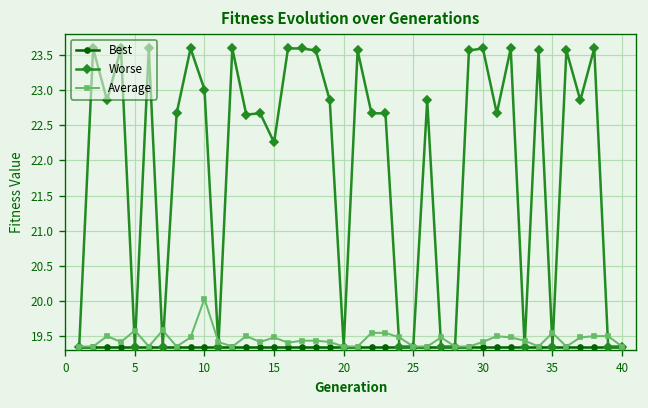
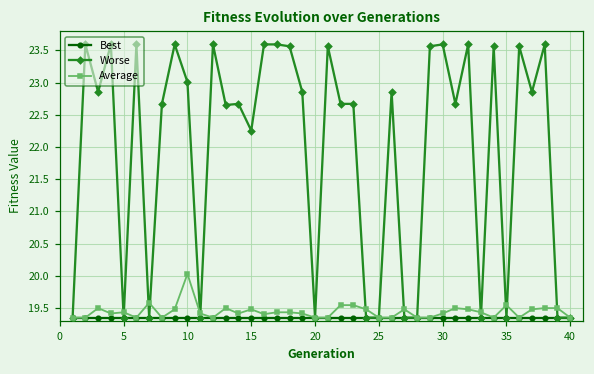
Average, 5: 19.6 -> 19.4
